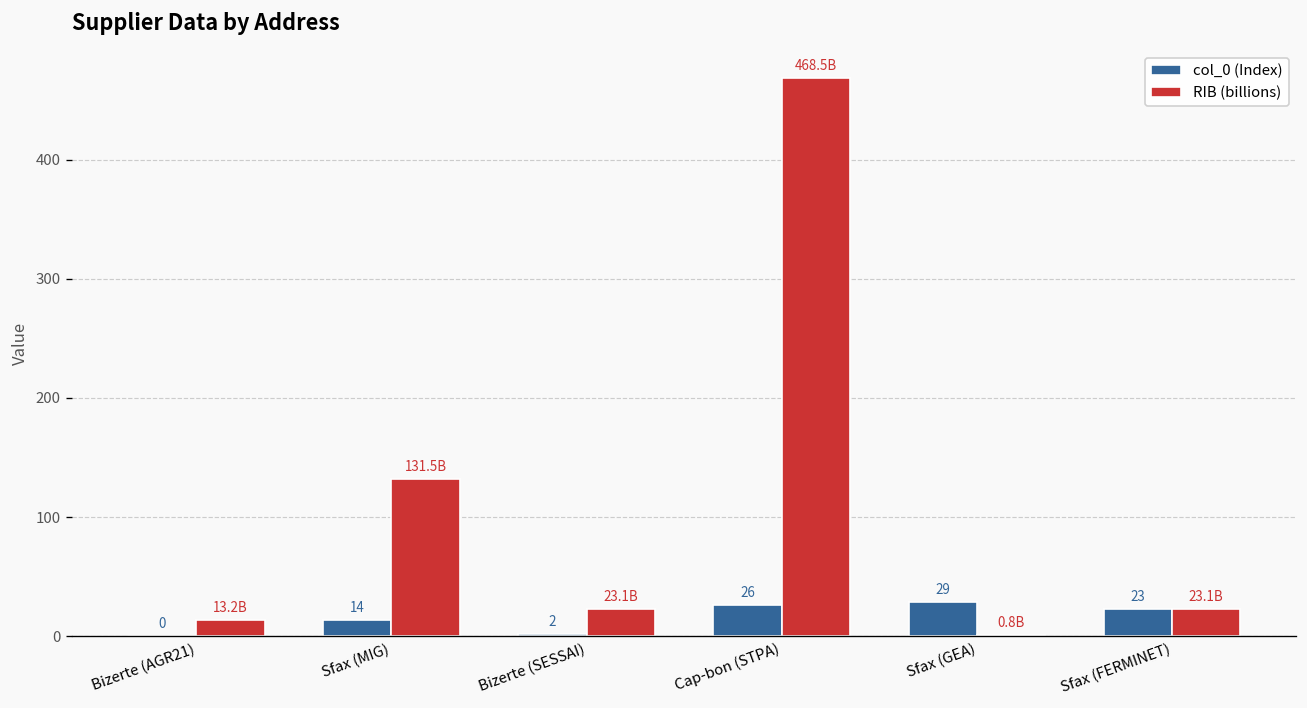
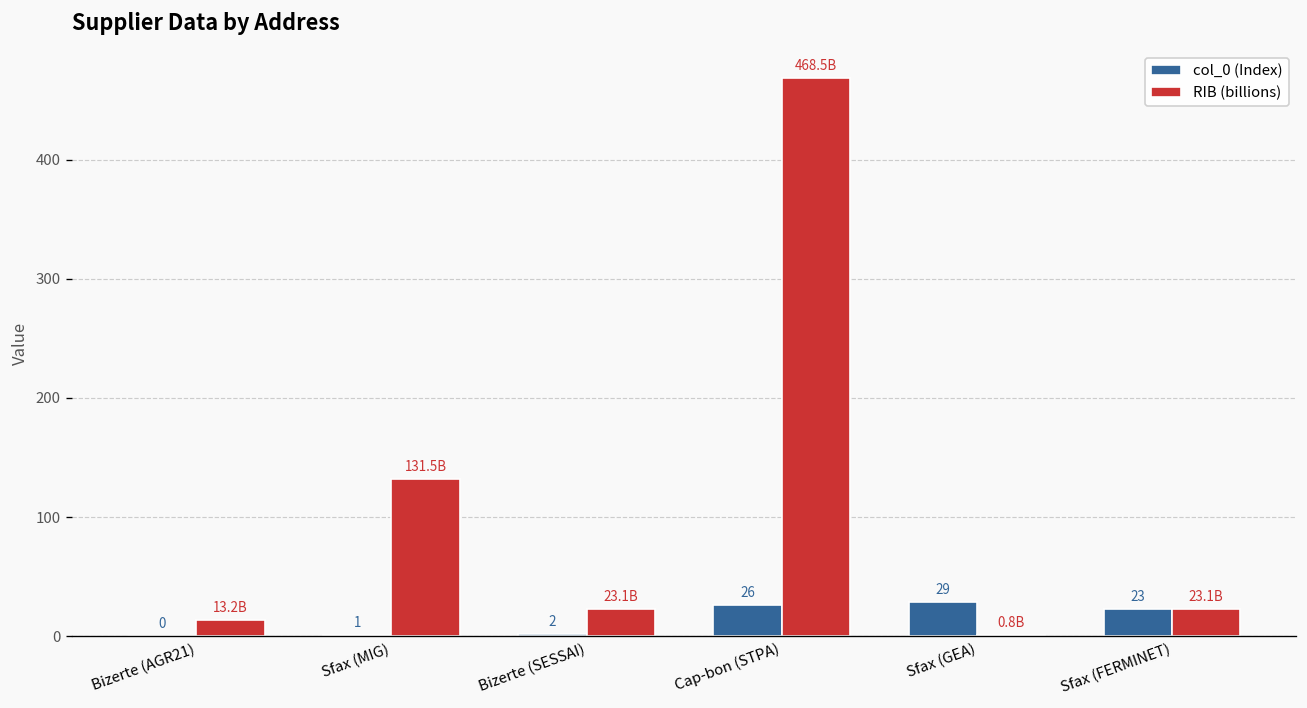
col_0 (Index), Sfax (MIG): 14 -> 1
